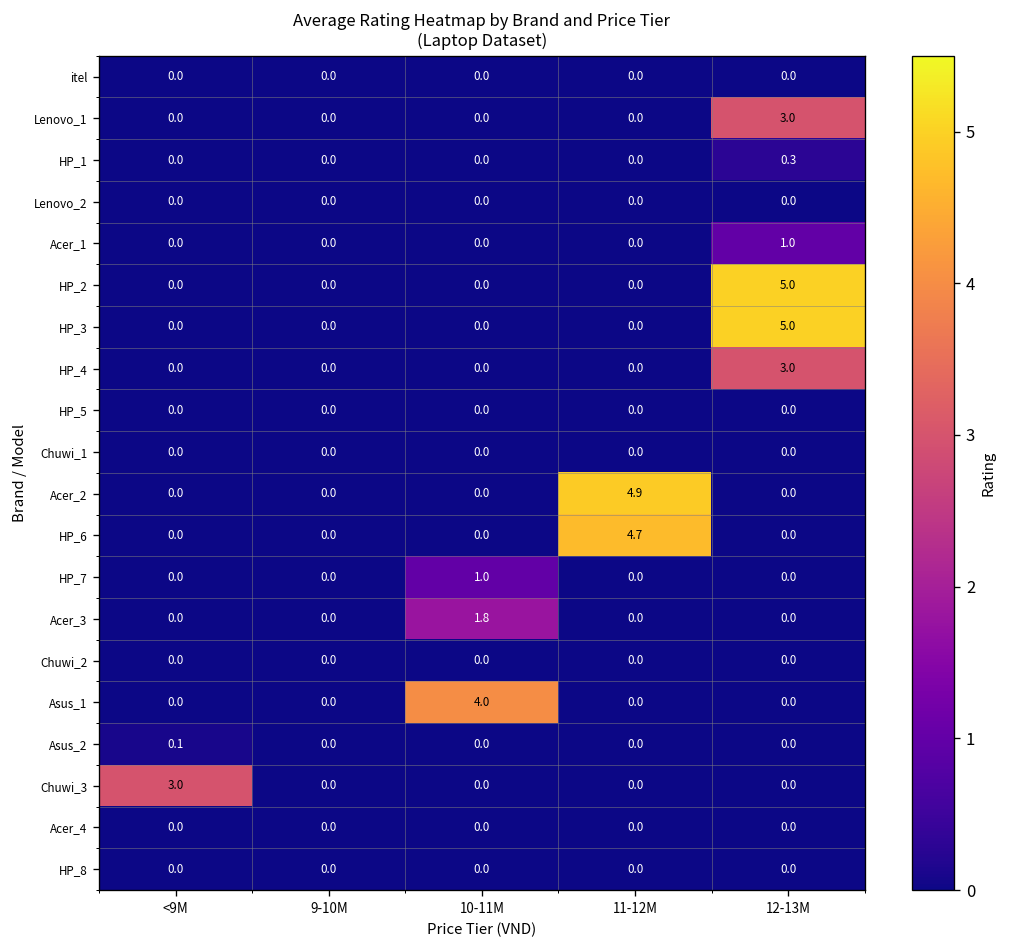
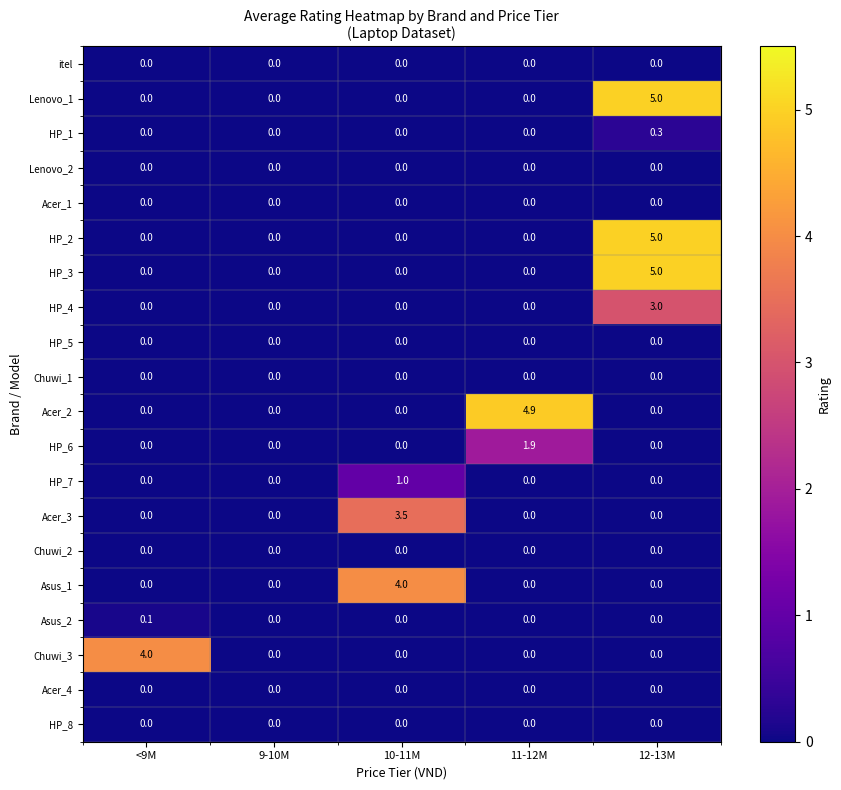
Lenovo_1, 12-13M: 3.0 -> 5.0
Acer_1, 12-13M: 1.0 -> 0.0
HP_6, 11-12M: 4.7 -> 1.9
Acer_3, 10-11M: 1.8 -> 3.5
Chuwi_3, <9M: 3.0 -> 4.0
